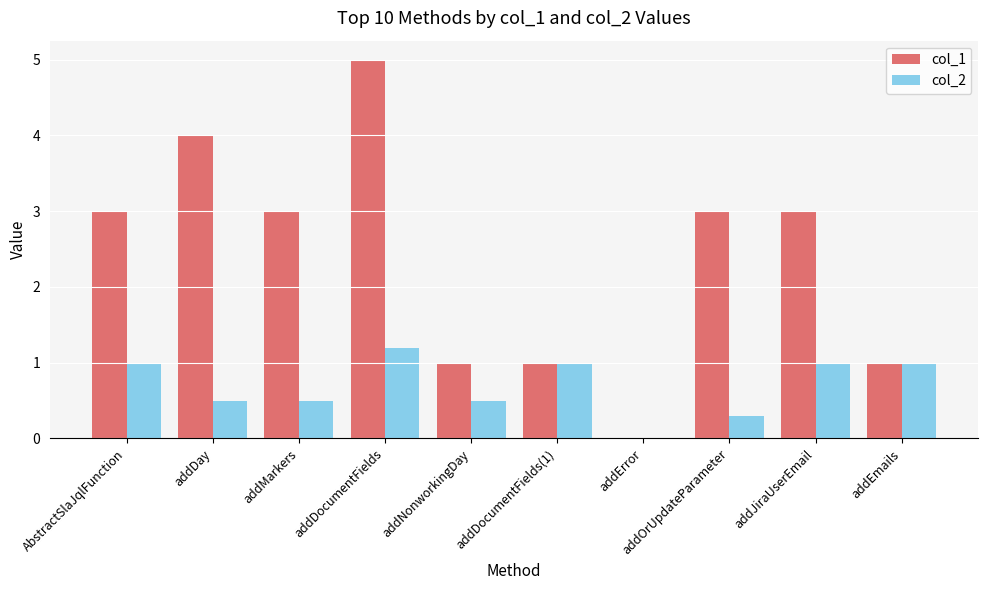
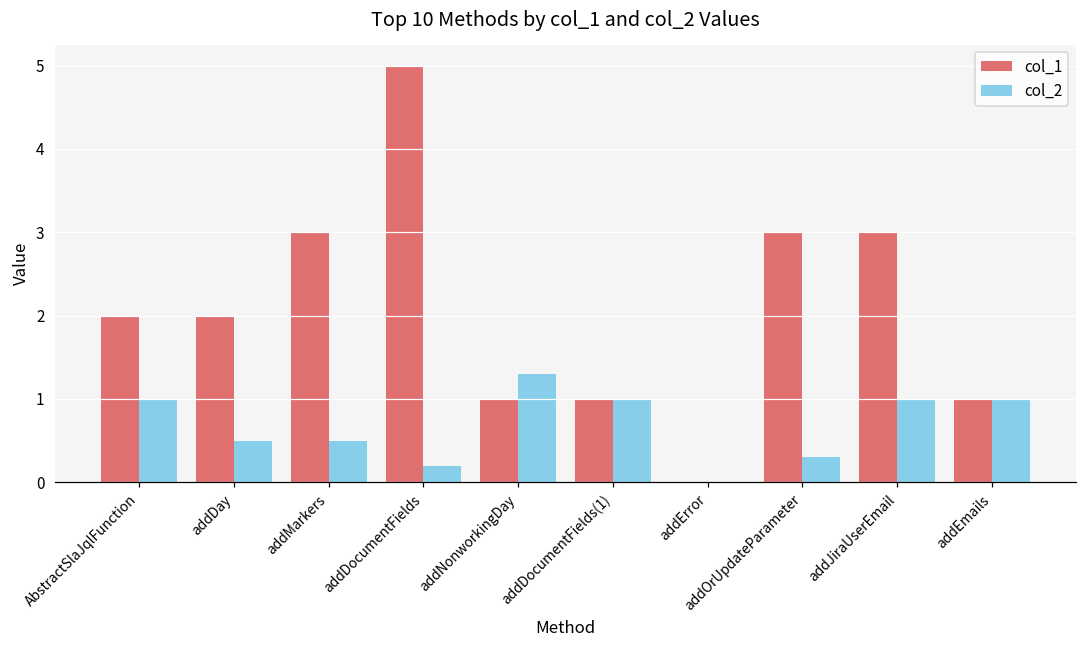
col_1, AbstractSlaJqlFunction: 3 -> 2
col_1, addDay: 4 -> 2
col_2, addDocumentFields: 1.2 -> 0.2
col_2, addNonworkingDay: 0.5 -> 1.3
